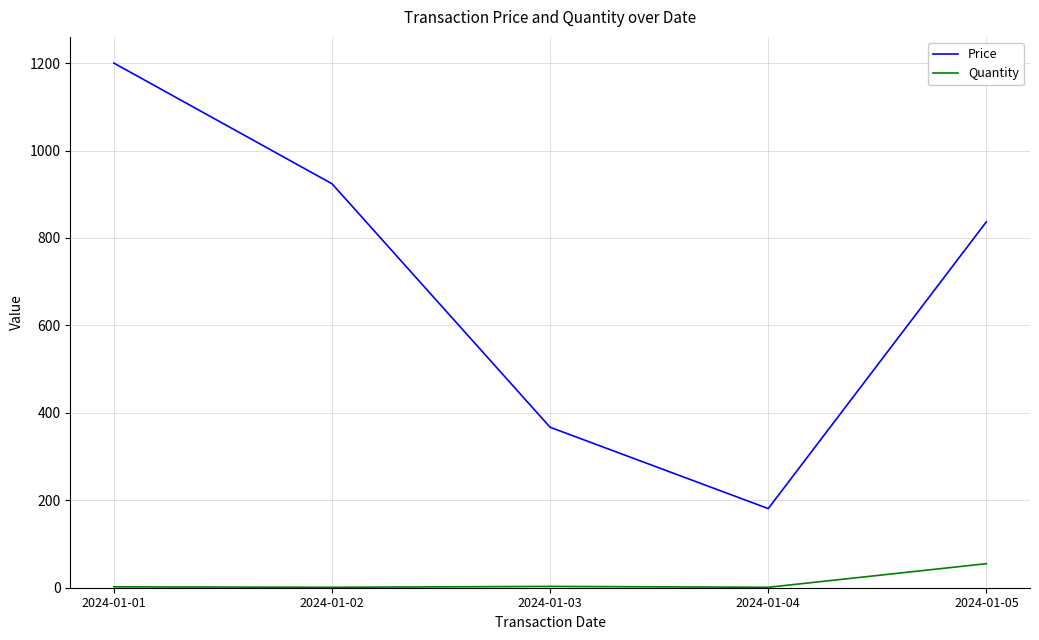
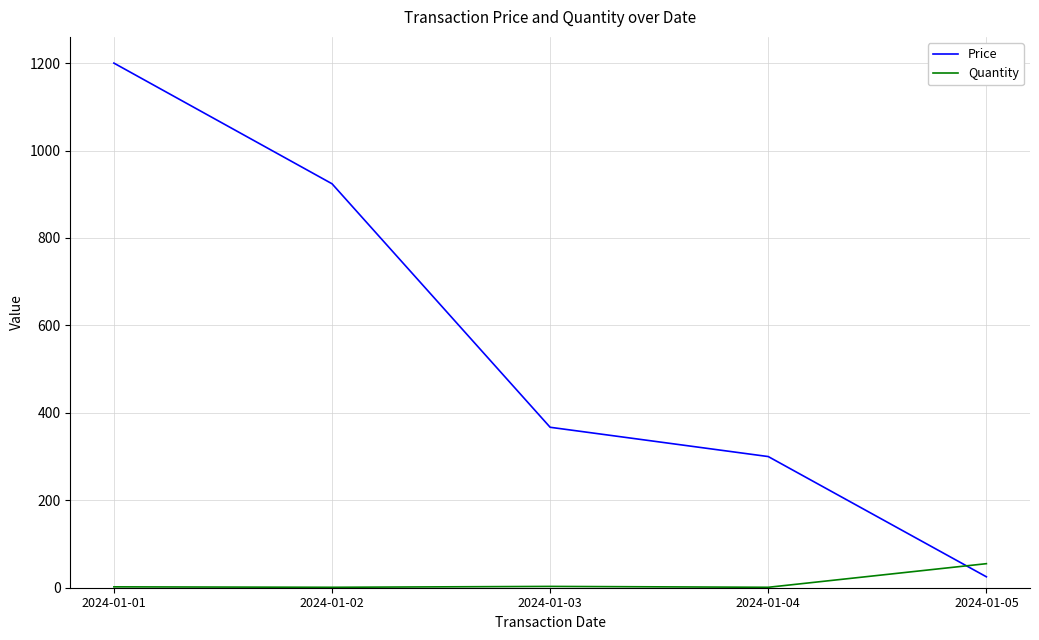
Price, 2024-01-04: 180 -> 300
Price, 2024-01-05: 840 -> 30
